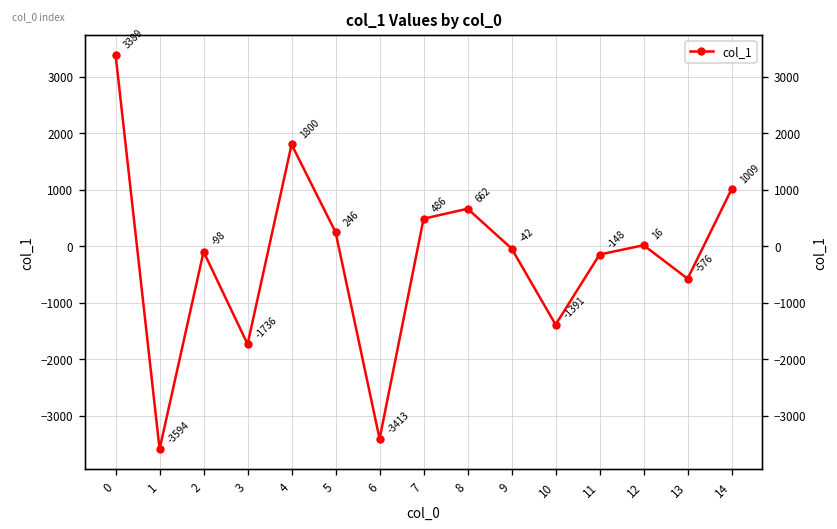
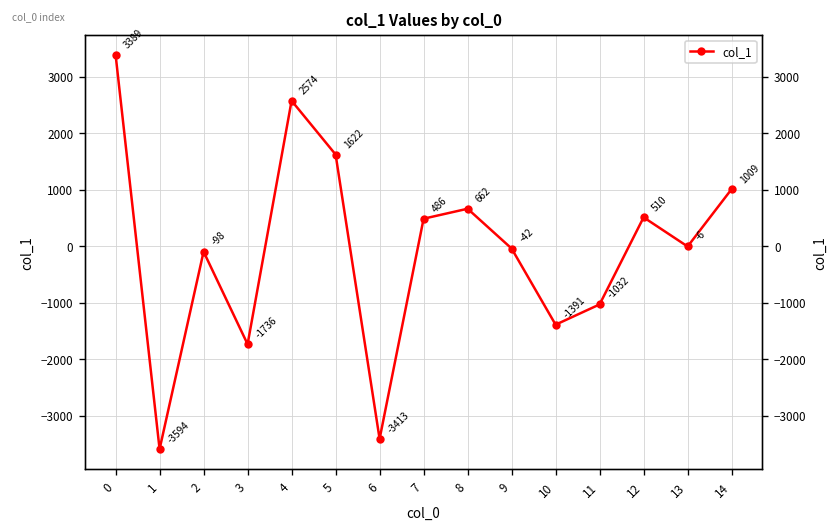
4: 1800 -> 2574
5: 246 -> 1622
11: -148 -> -1032
12: 16 -> 510
13: -576 -> -6
